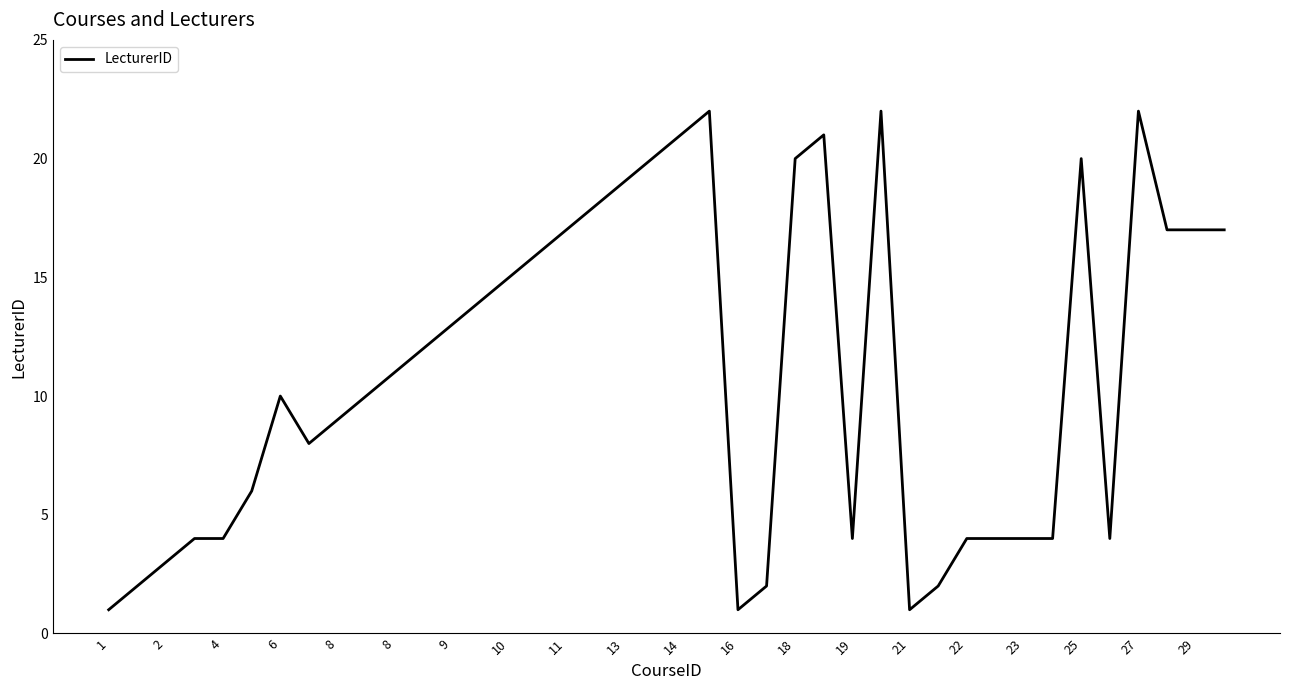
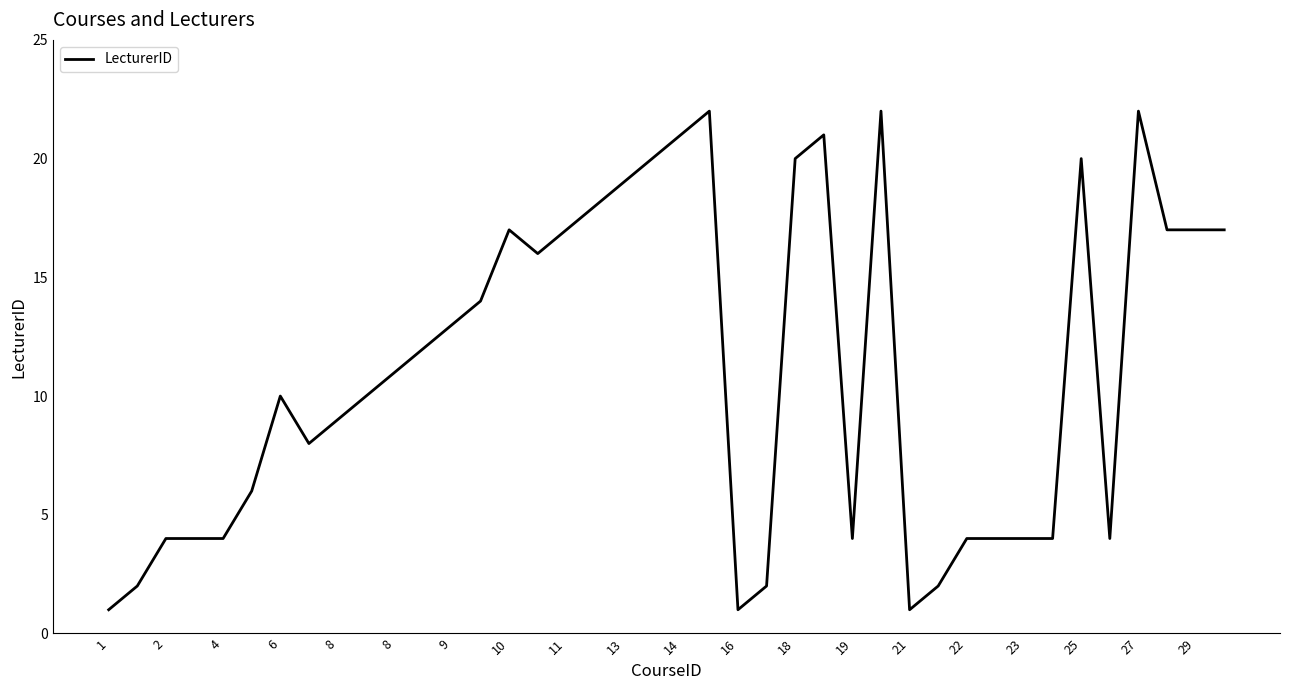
2: 3 -> 4
10: 15 -> 17
